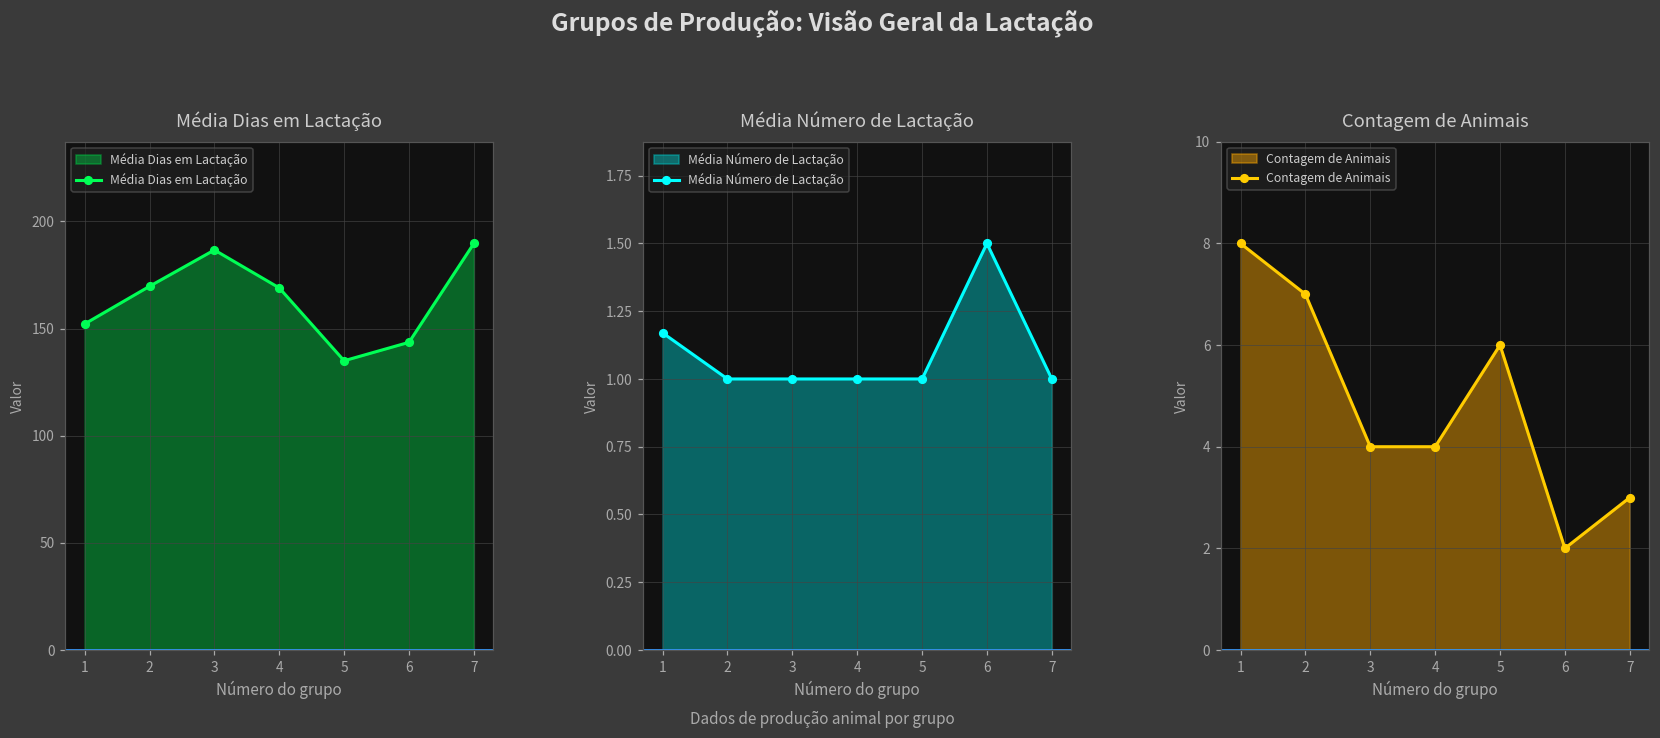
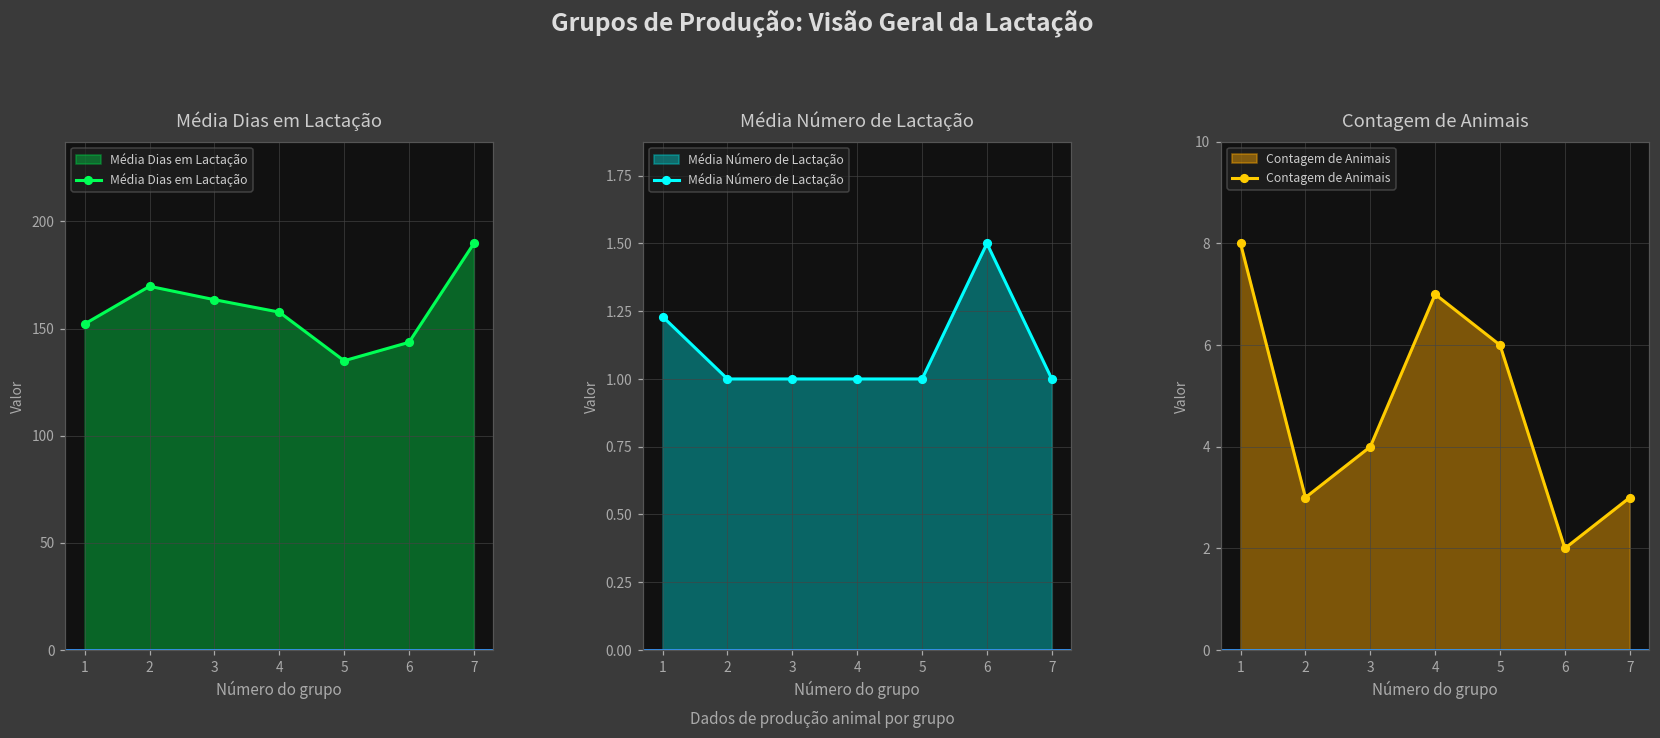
Média Dias em Lactação, 3: 187 -> 164
Média Dias em Lactação, 4: 169 -> 158
Média Número de Lactação, 1: 1.17 -> 1.23
Contagem de Animais, 2: 7 -> 3
Contagem de Animais, 4: 4 -> 7
